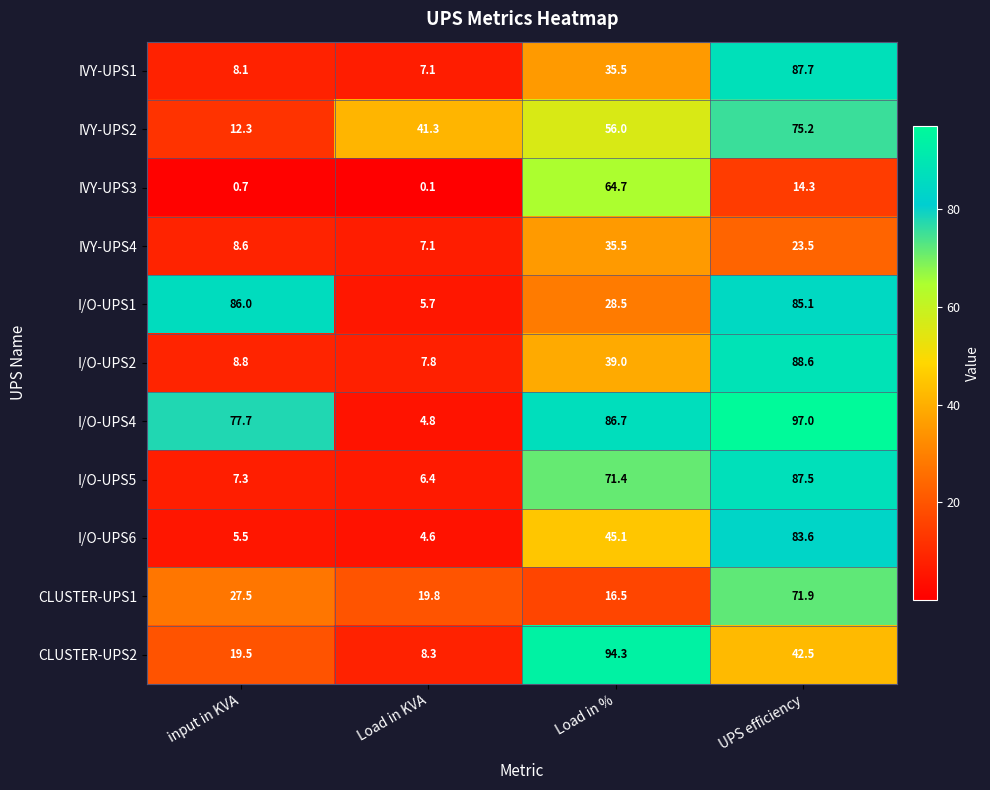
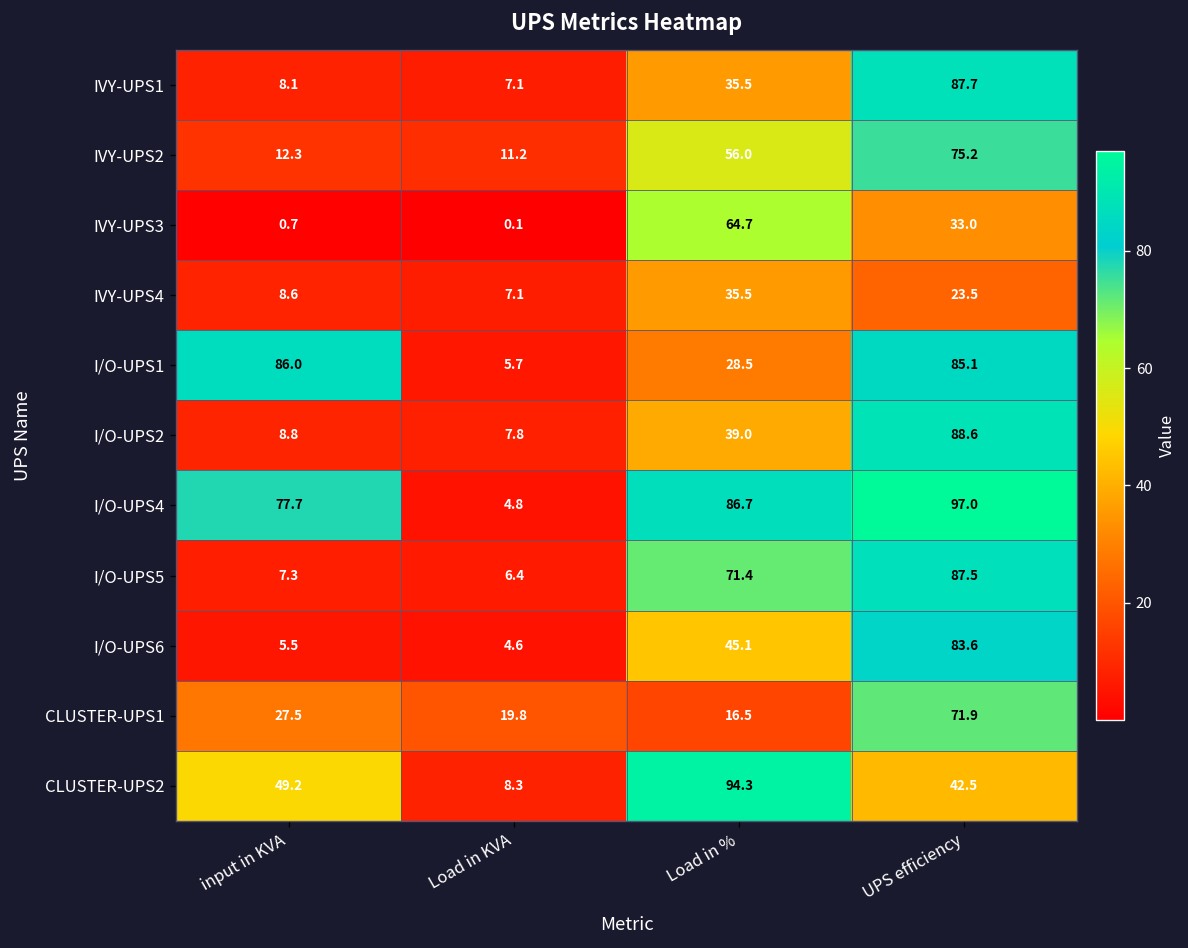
IVY-UPS2, Load in KVA: 41.3 -> 11.2
IVY-UPS3, UPS efficiency: 14.3 -> 33.0
CLUSTER-UPS2, input in KVA: 19.5 -> 49.2
